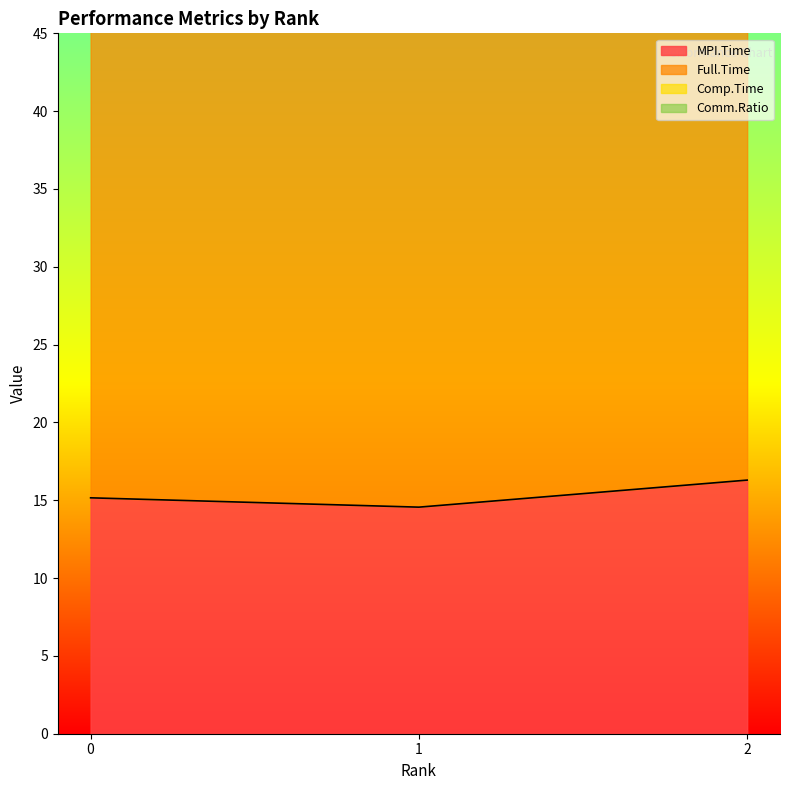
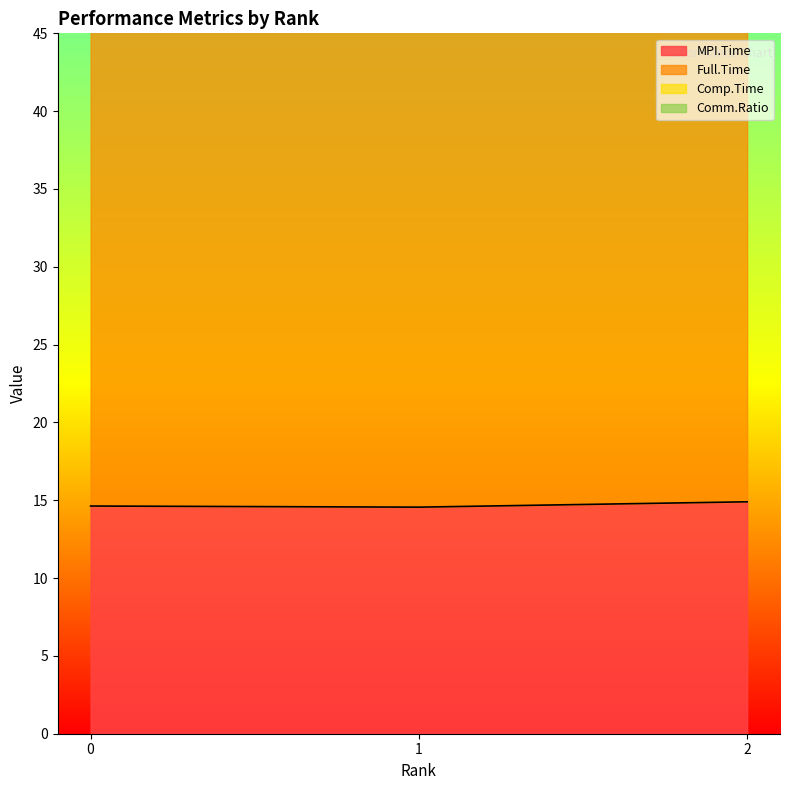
MPI.Time, 0: 15.2 -> 14.6
MPI.Time, 2: 16.3 -> 14.9
